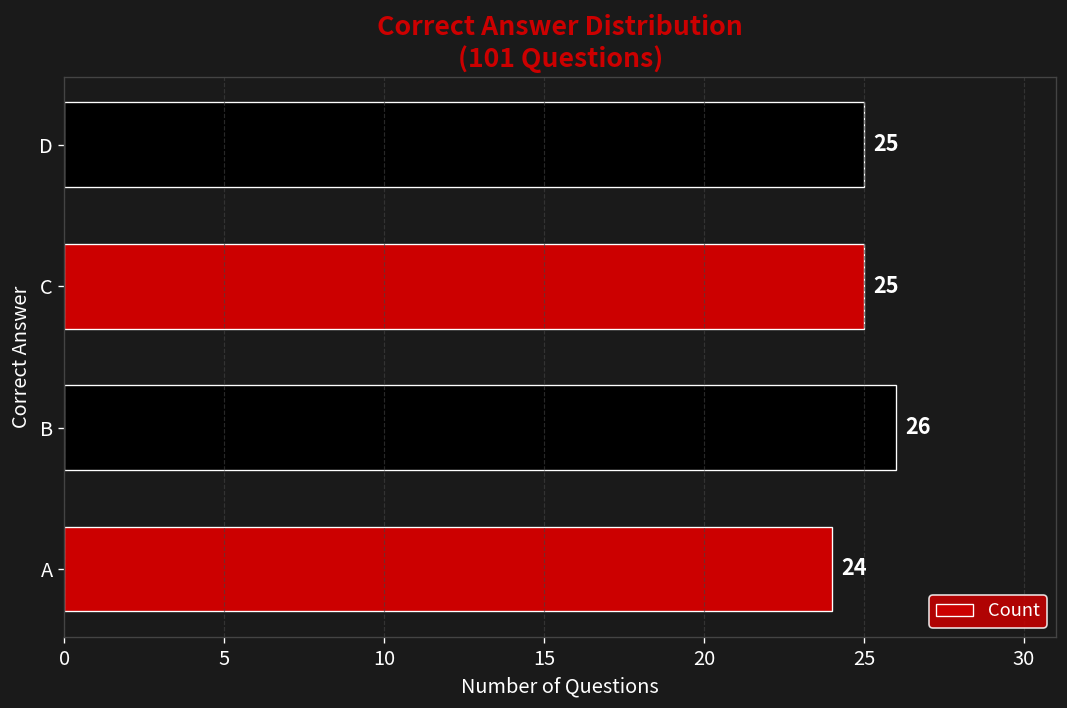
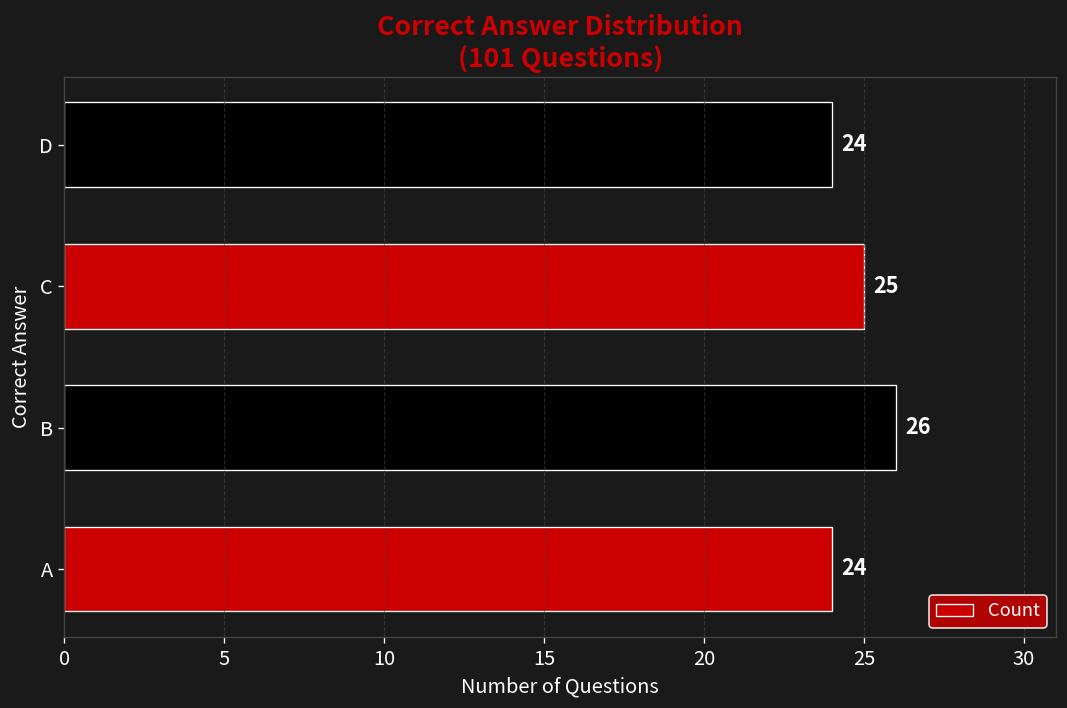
D: 25 -> 24
